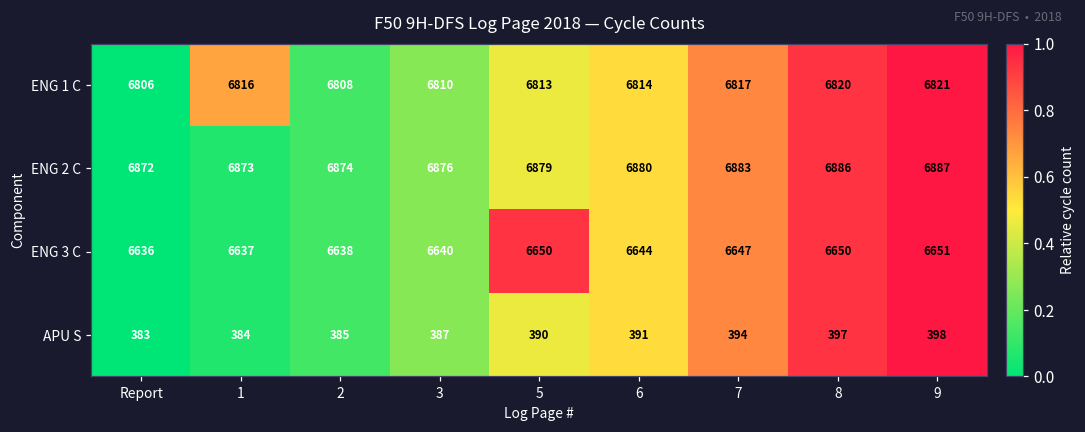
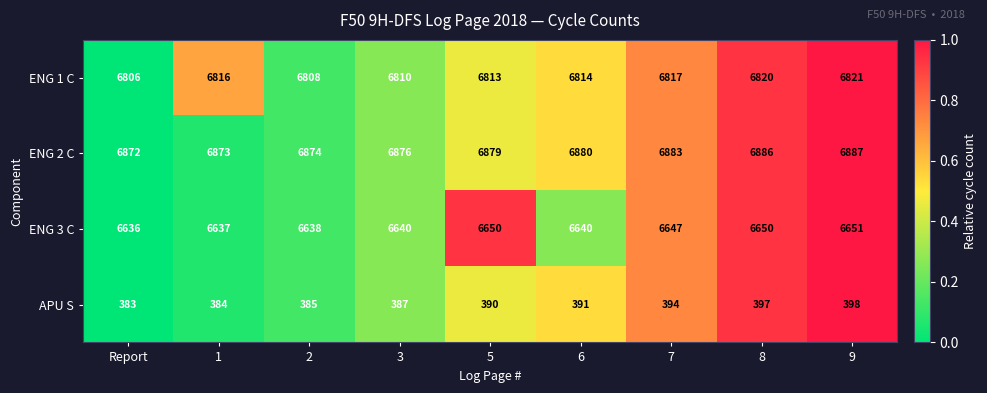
ENG 3 C, 6: 6644 -> 6640
